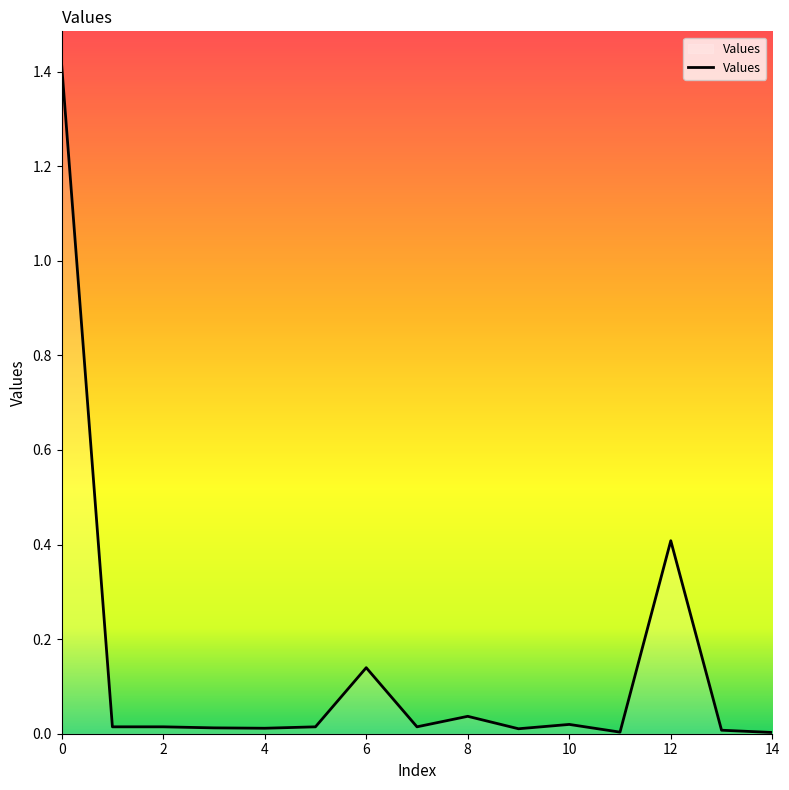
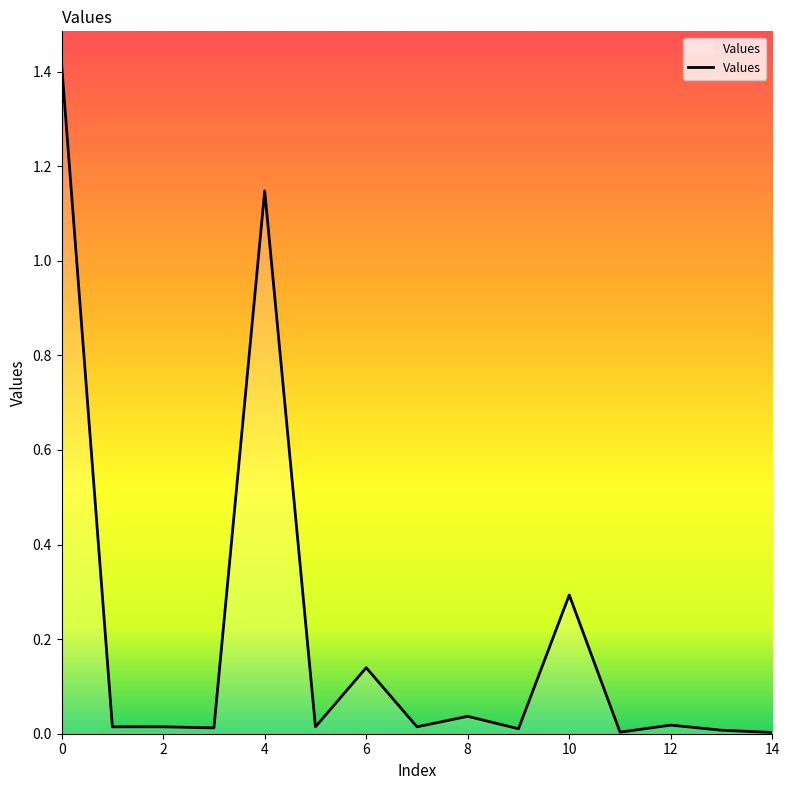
4: 0.01 -> 1.15
10: 0.02 -> 0.29
12: 0.41 -> 0.02
